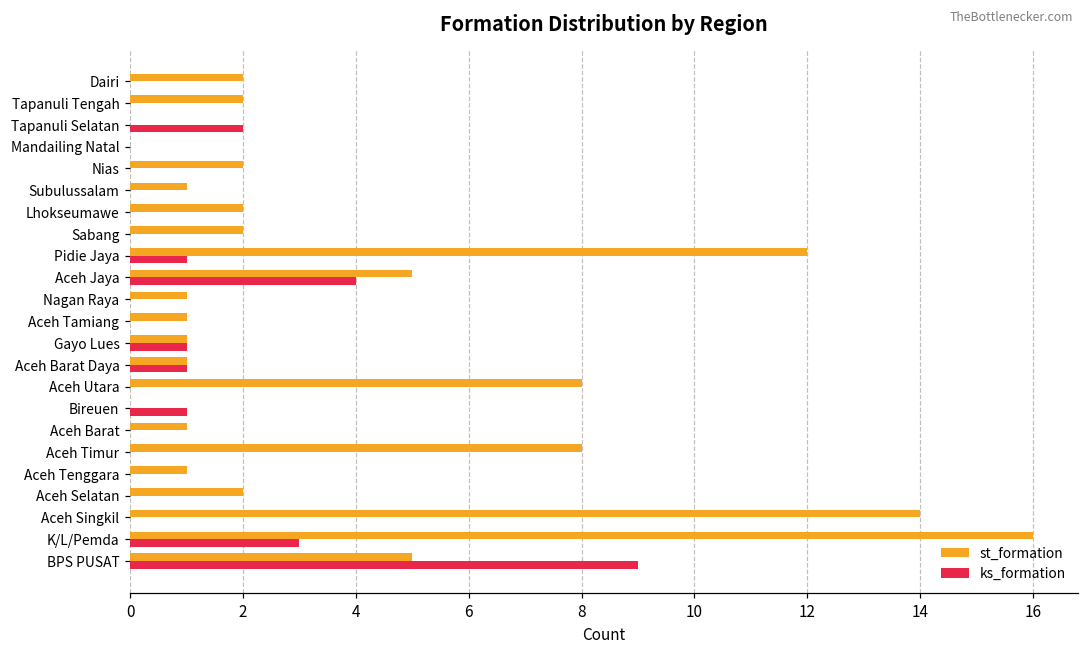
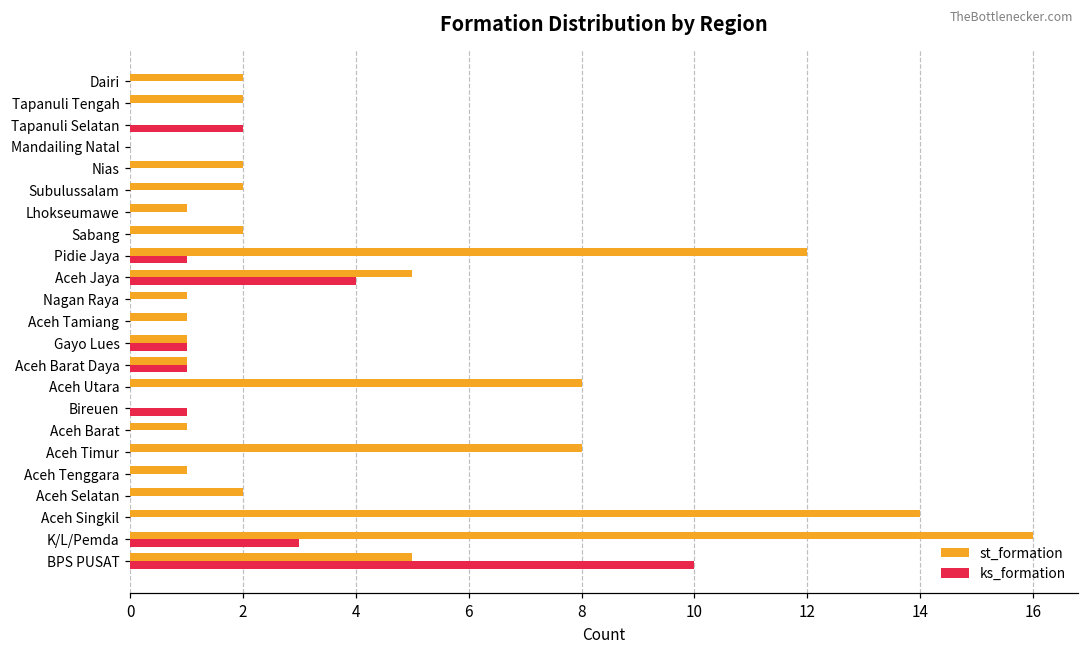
st_formation, Subulussalam: 1 -> 2
st_formation, Lhokseumawe: 2 -> 1
ks_formation, BPS PUSAT: 9 -> 10
